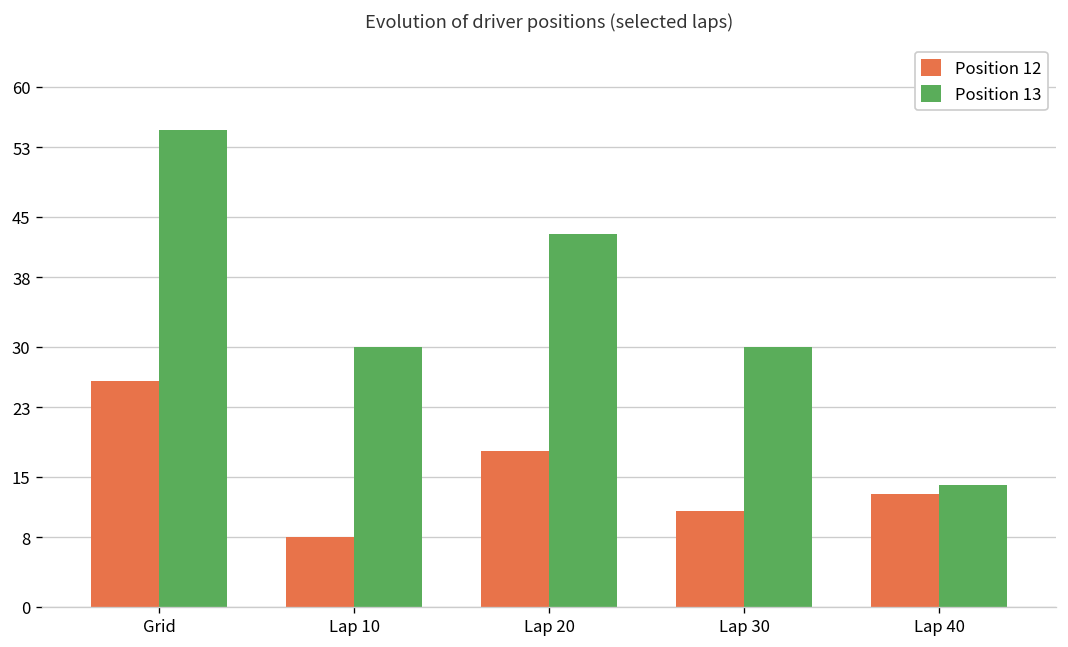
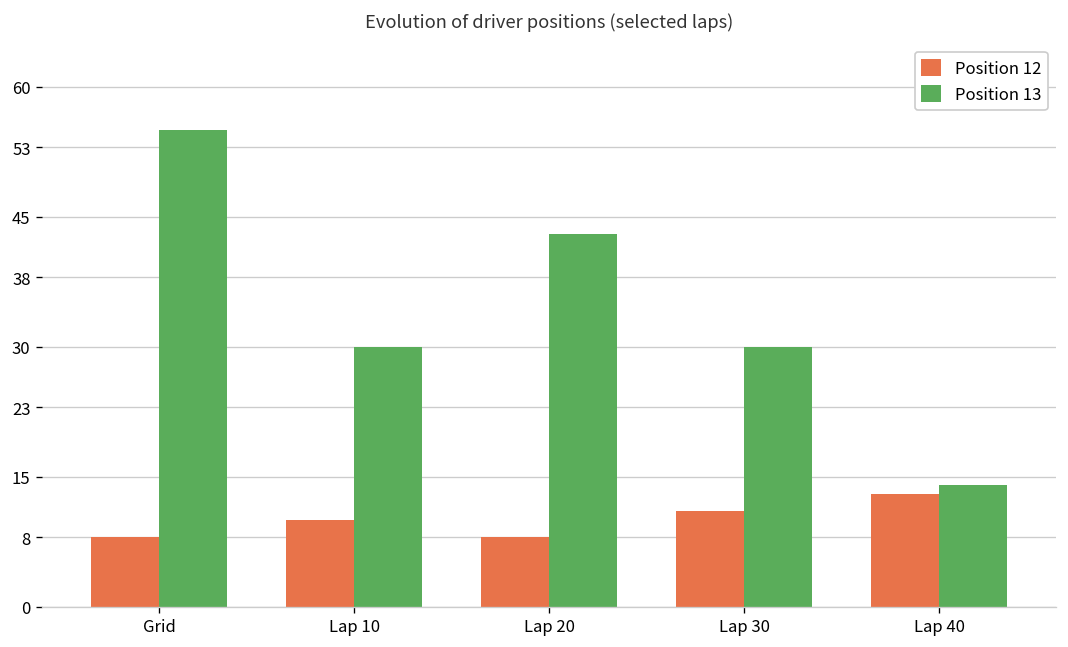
Position 12, Grid: 26 -> 8
Position 12, Lap 10: 8 -> 10
Position 12, Lap 20: 18 -> 8
